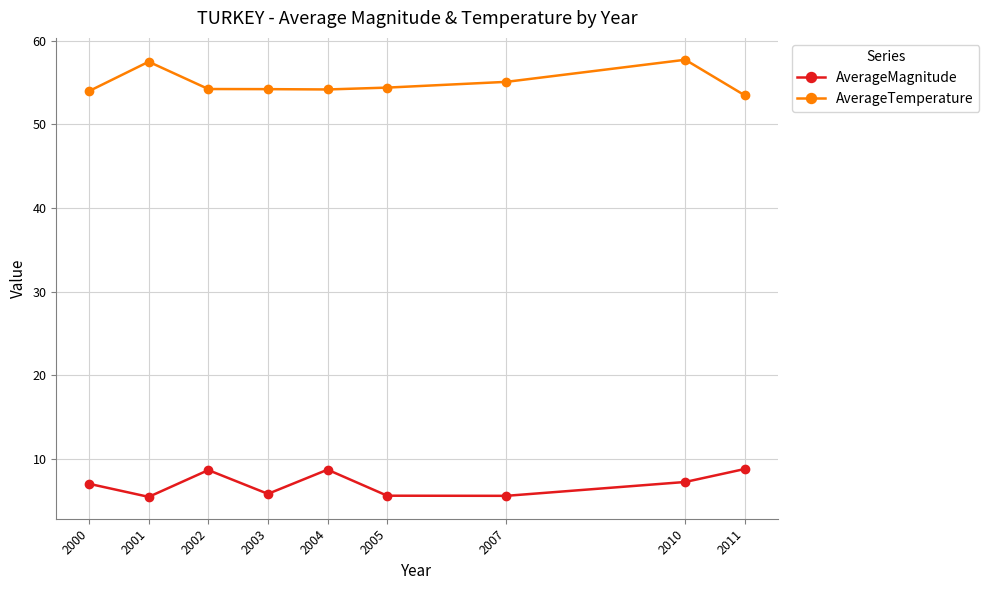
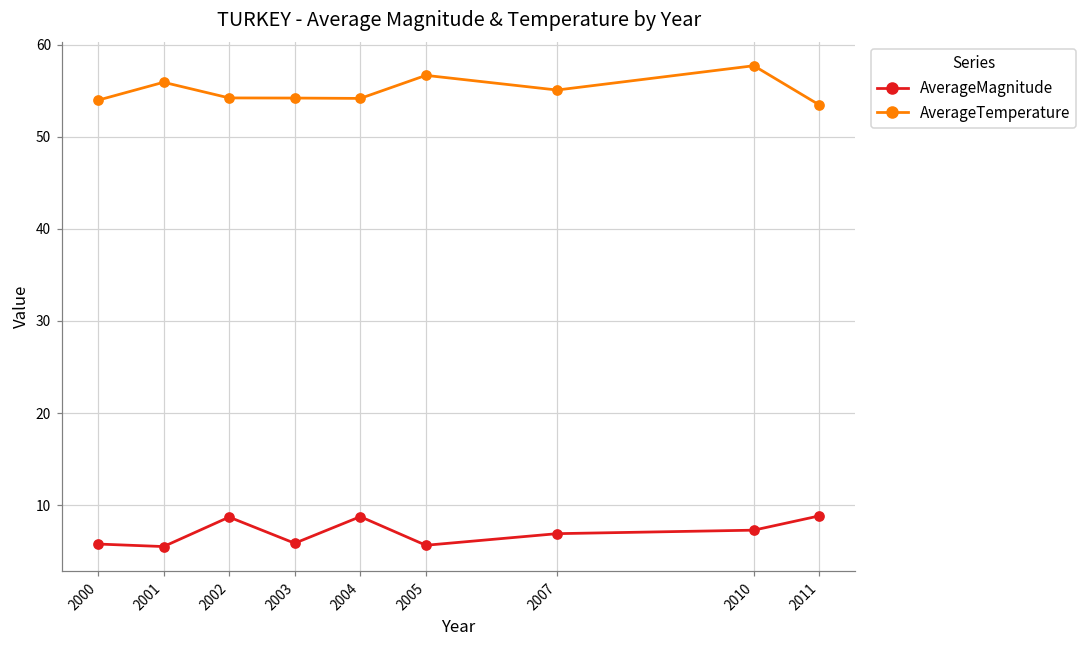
AverageMagnitude, 2000: 7 -> 6
AverageTemperature, 2001: 57 -> 56
AverageTemperature, 2005: 54 -> 57
AverageMagnitude, 2007: 6 -> 7
